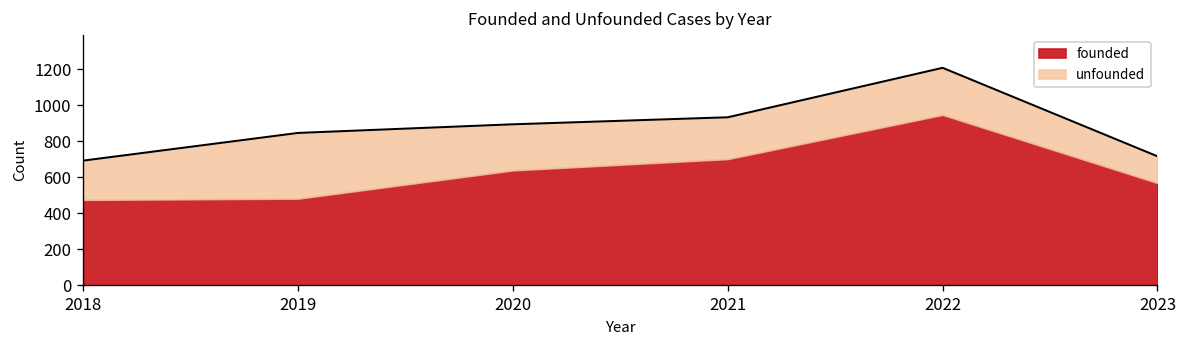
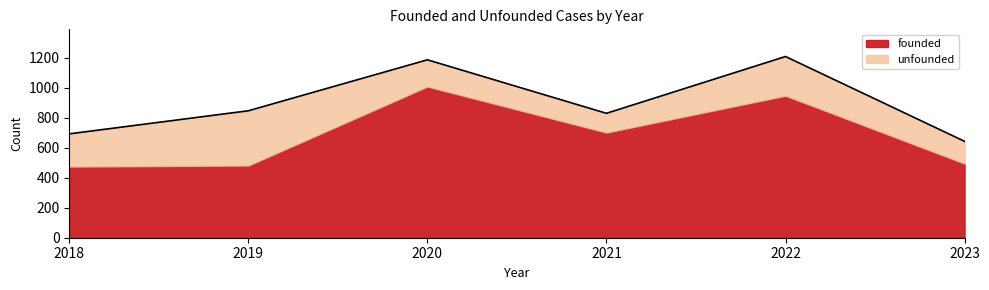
founded, 2020: 640 -> 1010
unfounded, 2020: 260 -> 180
unfounded, 2021: 230 -> 130
founded, 2023: 570 -> 500
